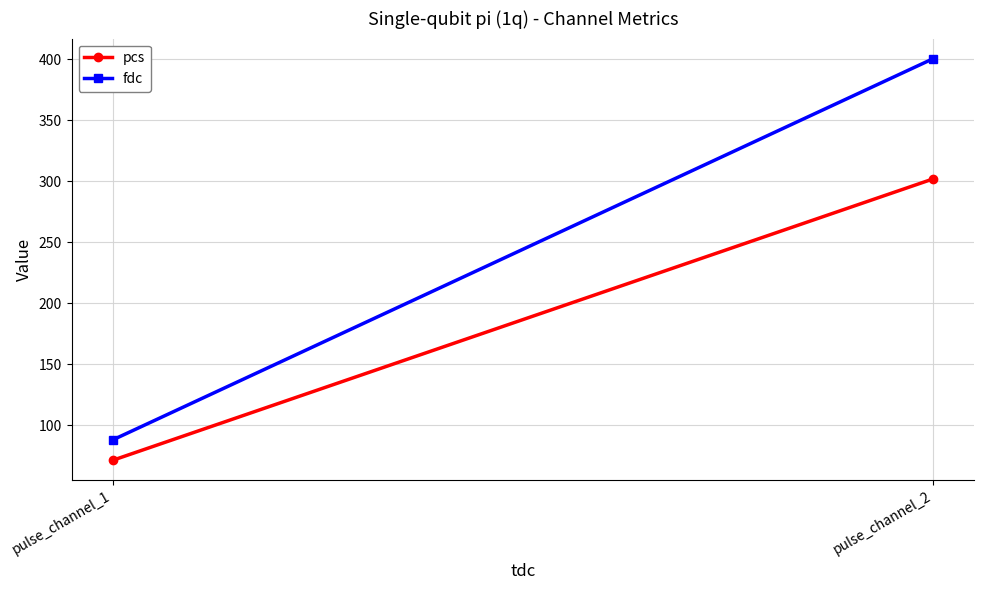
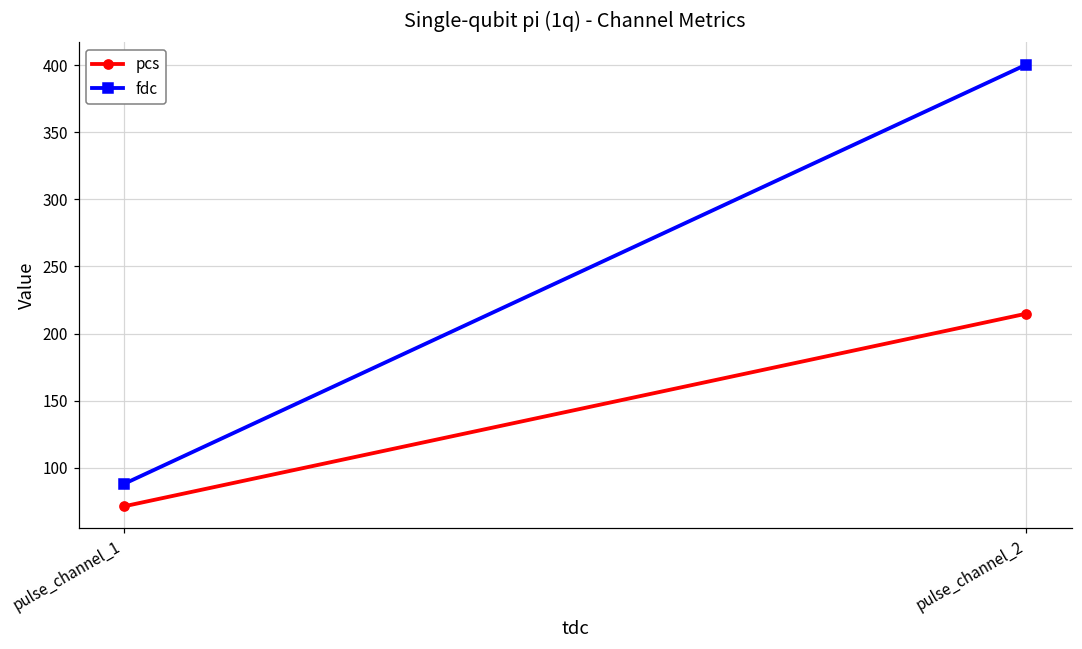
pcs, pulse_channel_2: 302 -> 215
